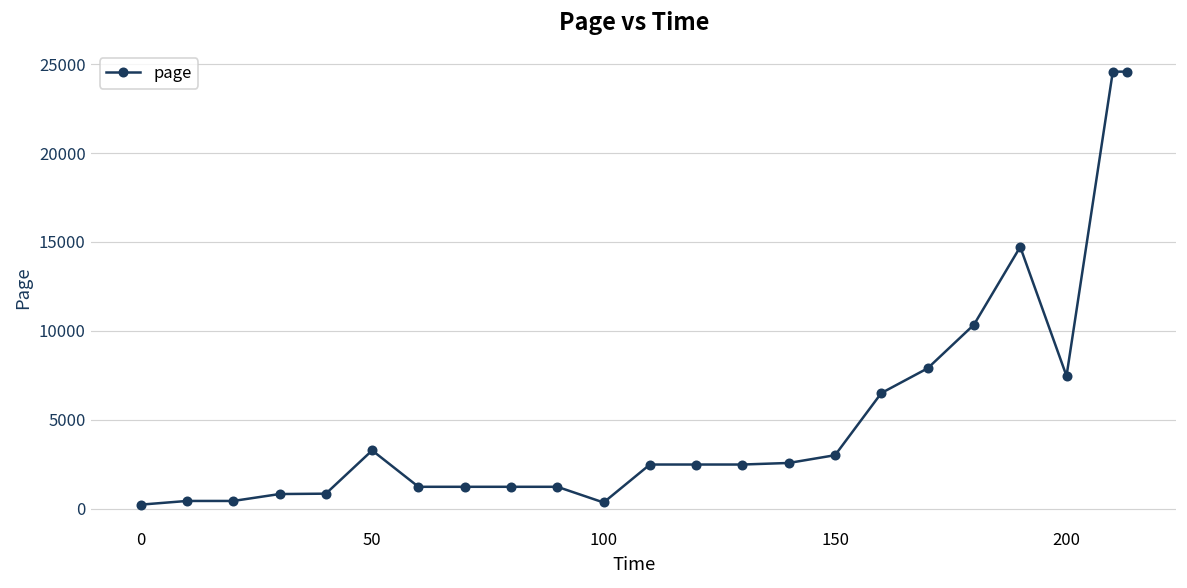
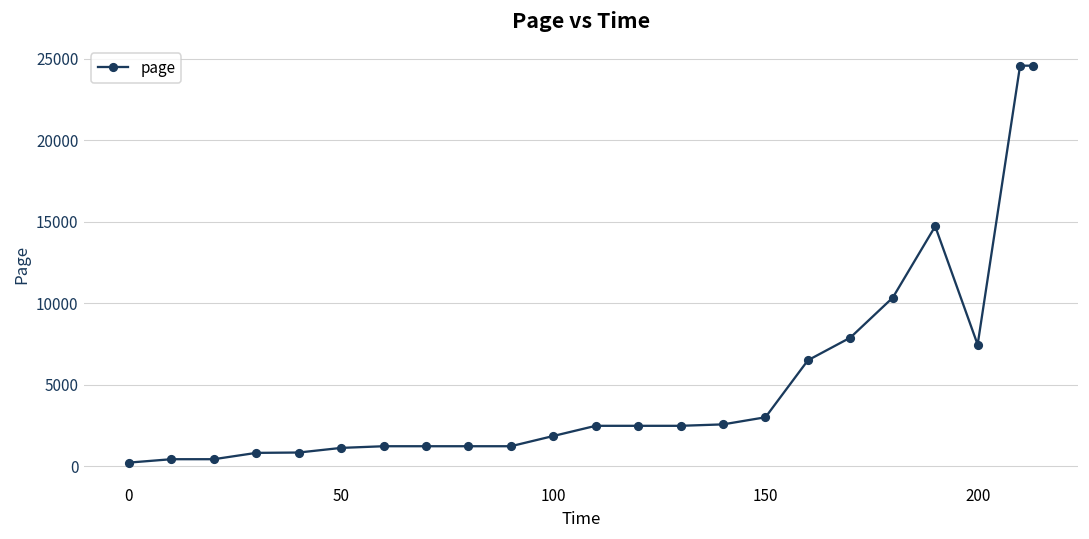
50: 3300 -> 1100
100: 300 -> 1900
